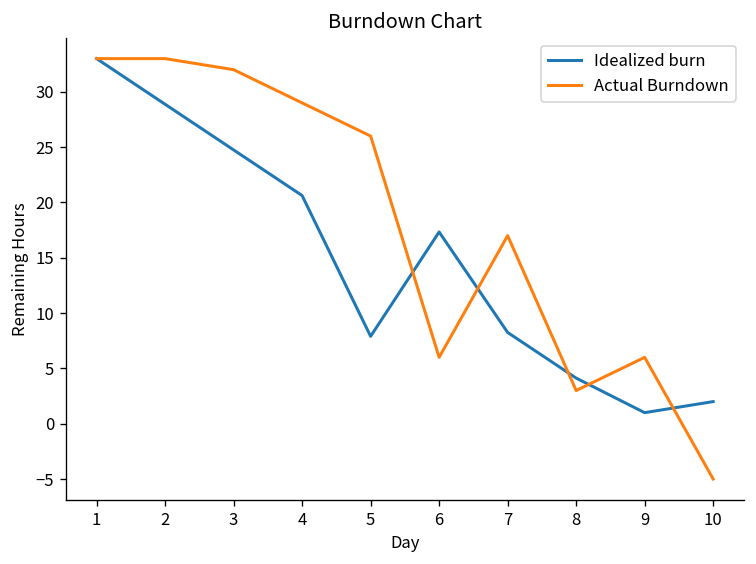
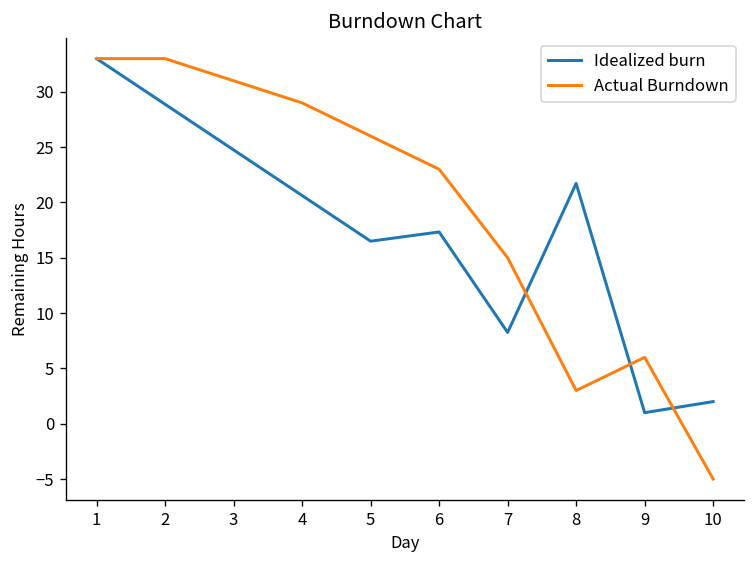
Actual Burndown, 3: 32 -> 31
Idealized burn, 5: 8 -> 17
Actual Burndown, 6: 6 -> 23
Actual Burndown, 7: 17 -> 15
Idealized burn, 8: 4 -> 22
